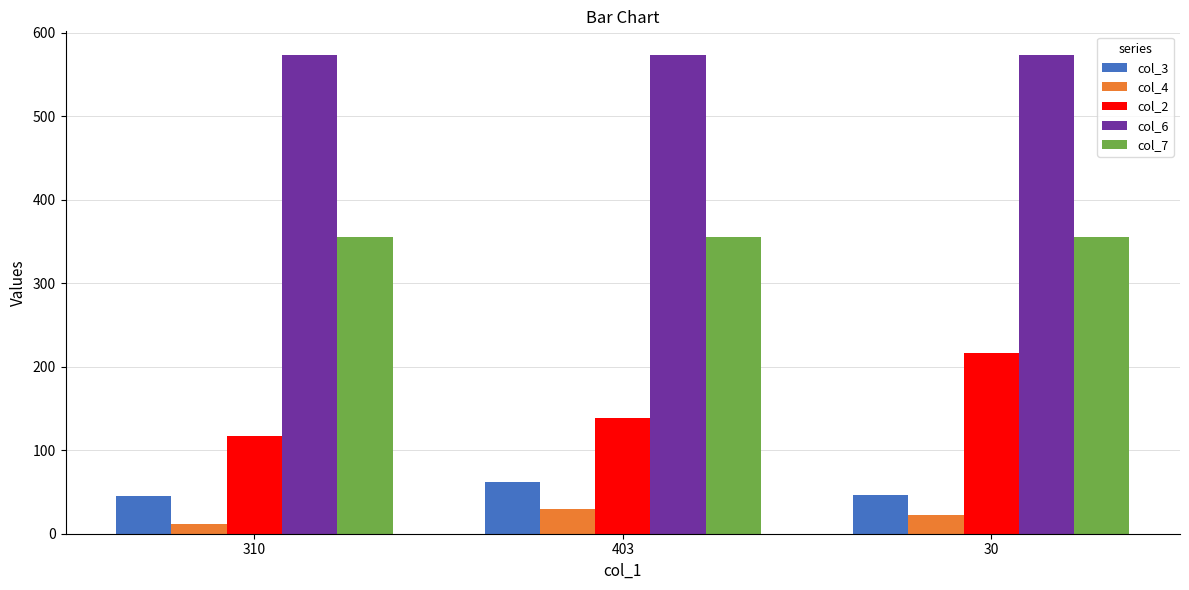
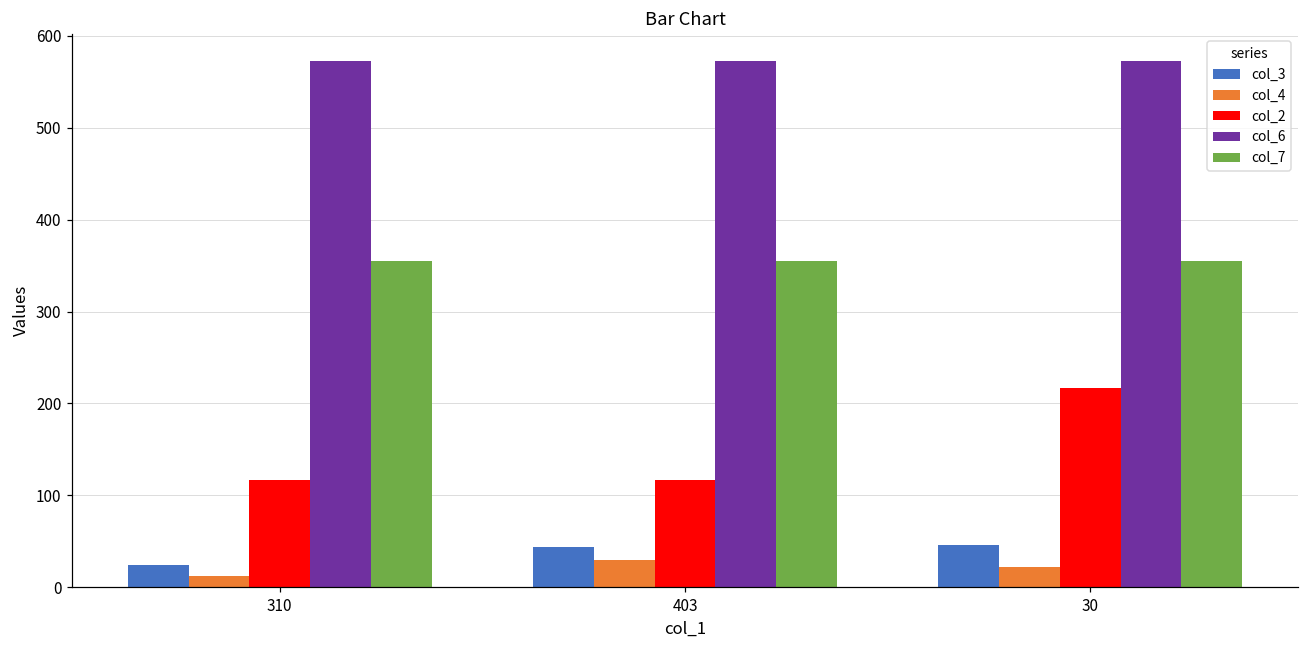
col_3, 310: 50 -> 20
col_3, 403: 60 -> 40
col_2, 403: 140 -> 120
